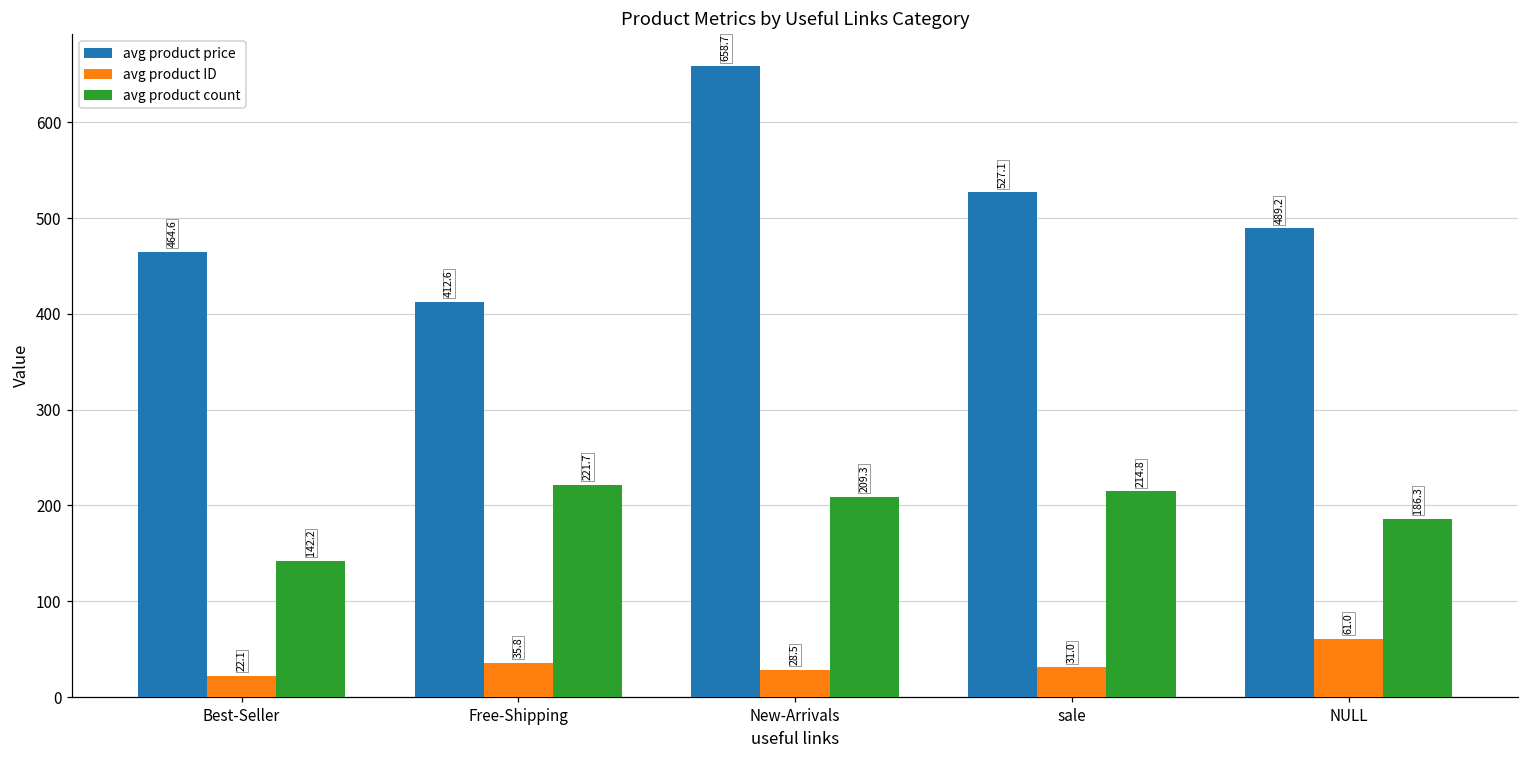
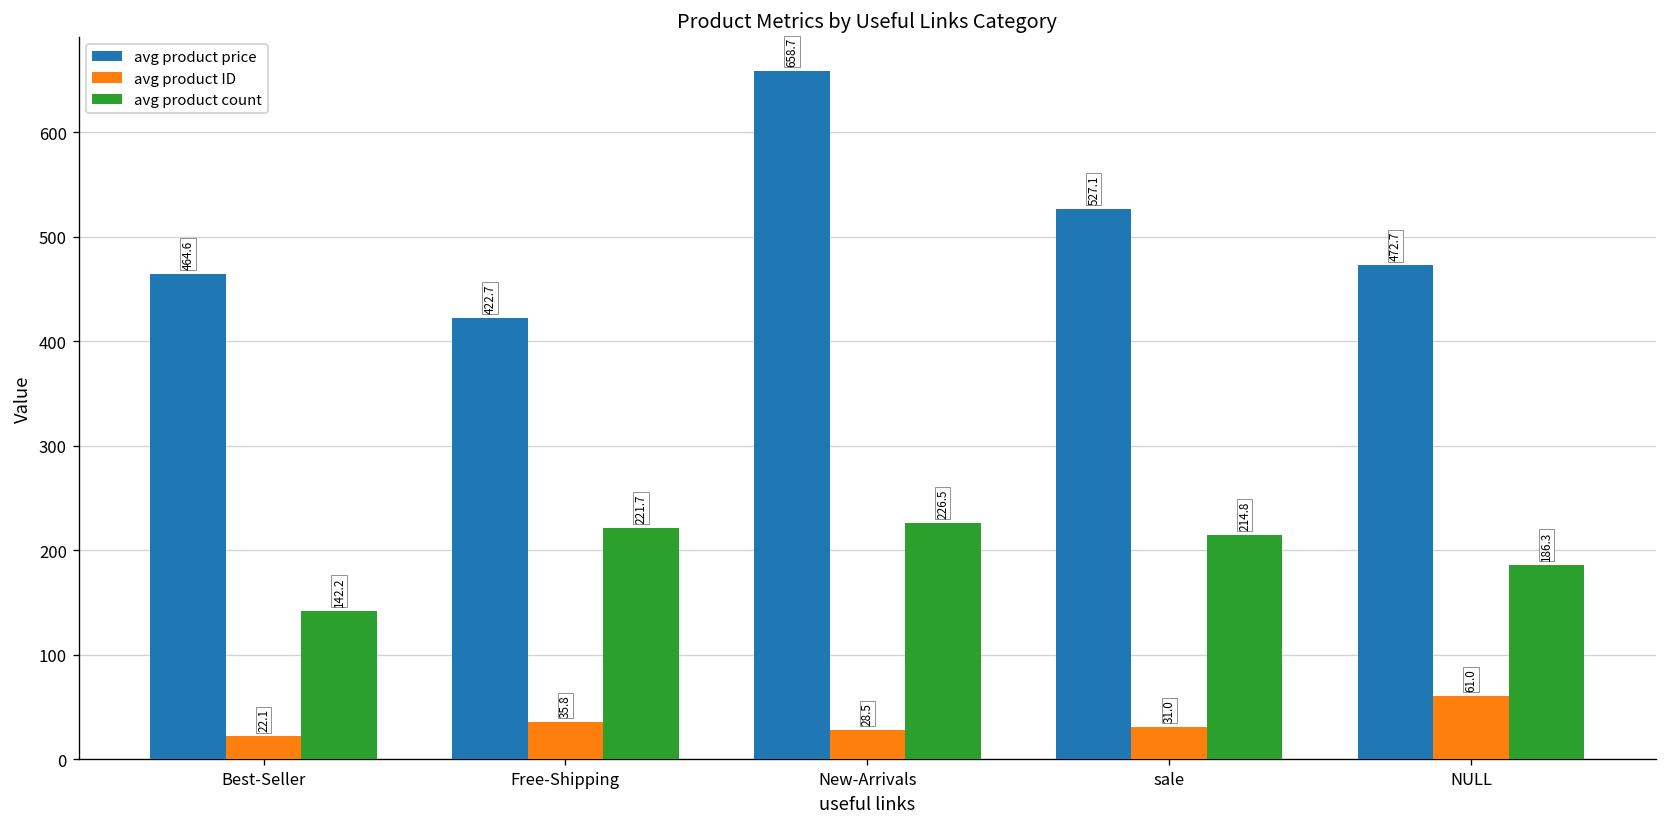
avg product price, Free-Shipping: 412.6 -> 422.7
avg product count, New-Arrivals: 209.3 -> 226.5
avg product price, NULL: 489.2 -> 472.7
